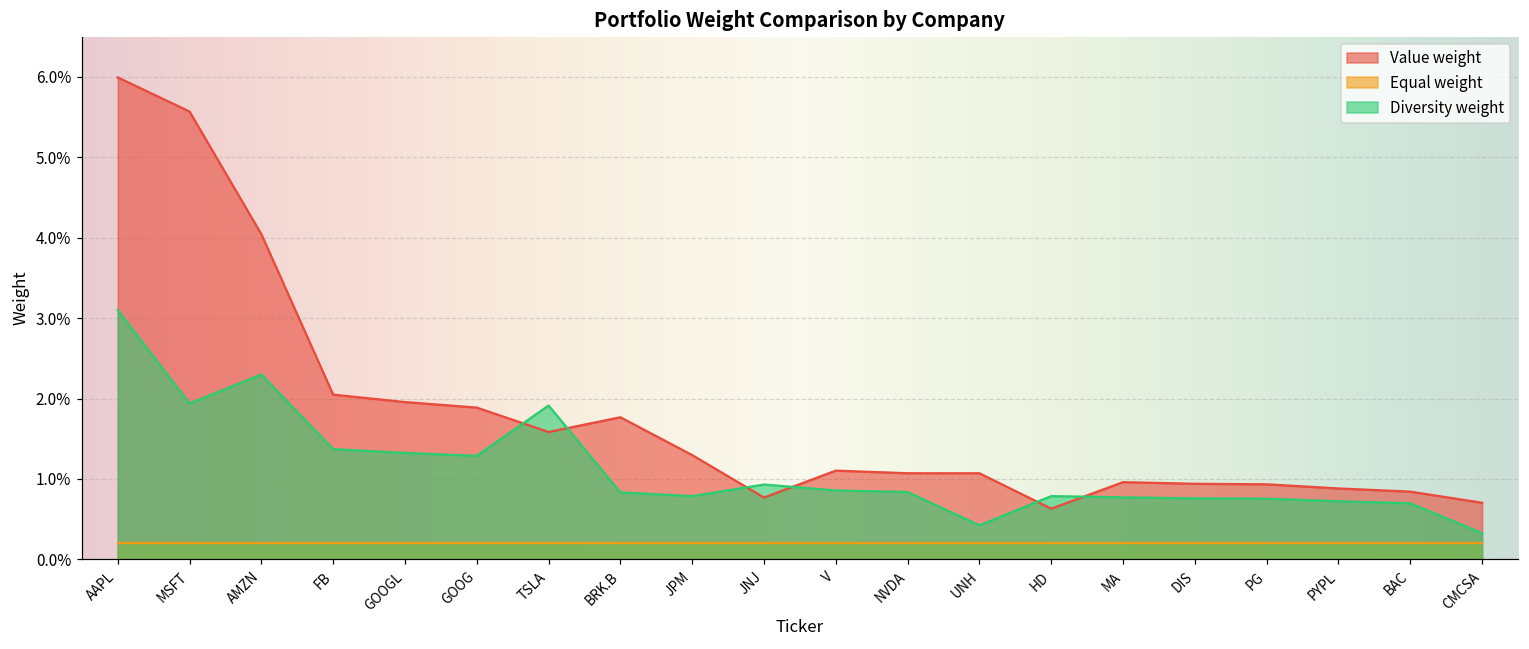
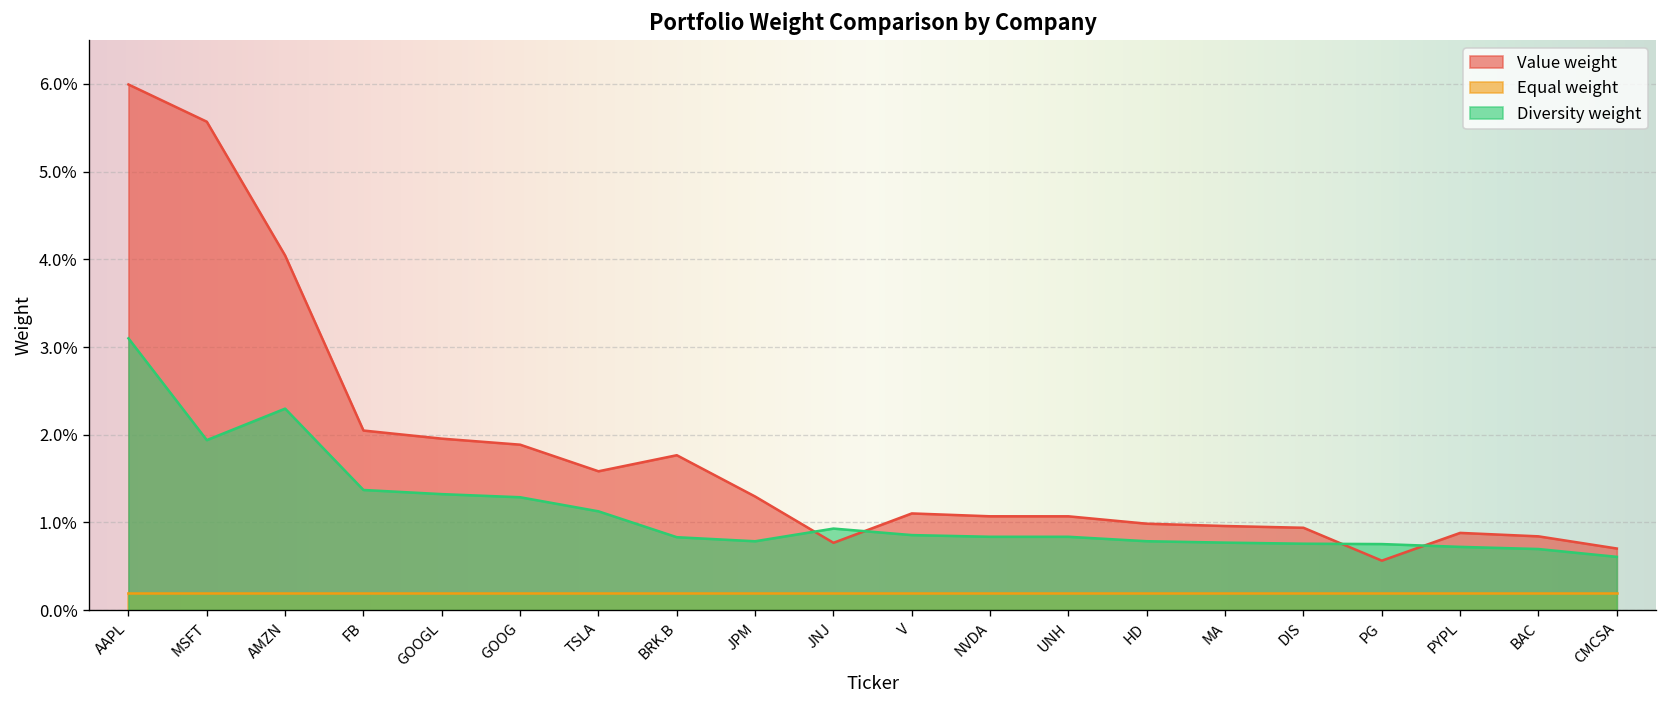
Diversity weight, TSLA: 1.9% -> 1.1%
Diversity weight, UNH: 0.4% -> 0.8%
Value weight, HD: 0.6% -> 1.0%
Value weight, PG: 0.9% -> 0.6%
Diversity weight, CMCSA: 0.3% -> 0.6%
